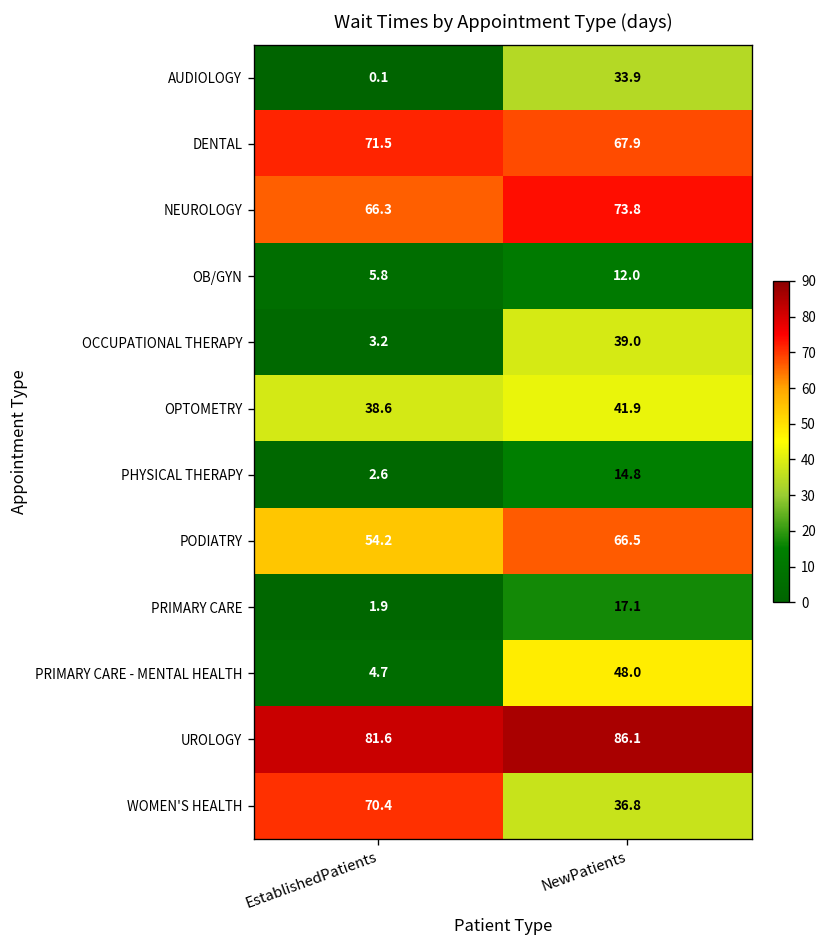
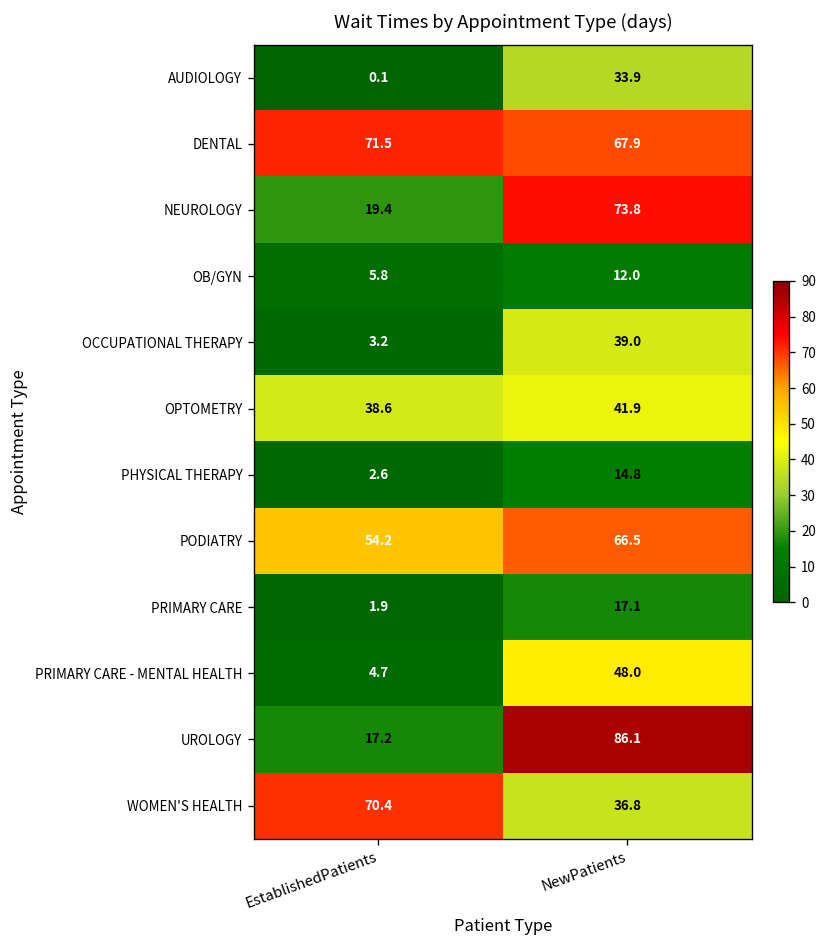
NEUROLOGY, EstablishedPatients: 66.3 -> 19.4
UROLOGY, EstablishedPatients: 81.6 -> 17.2
